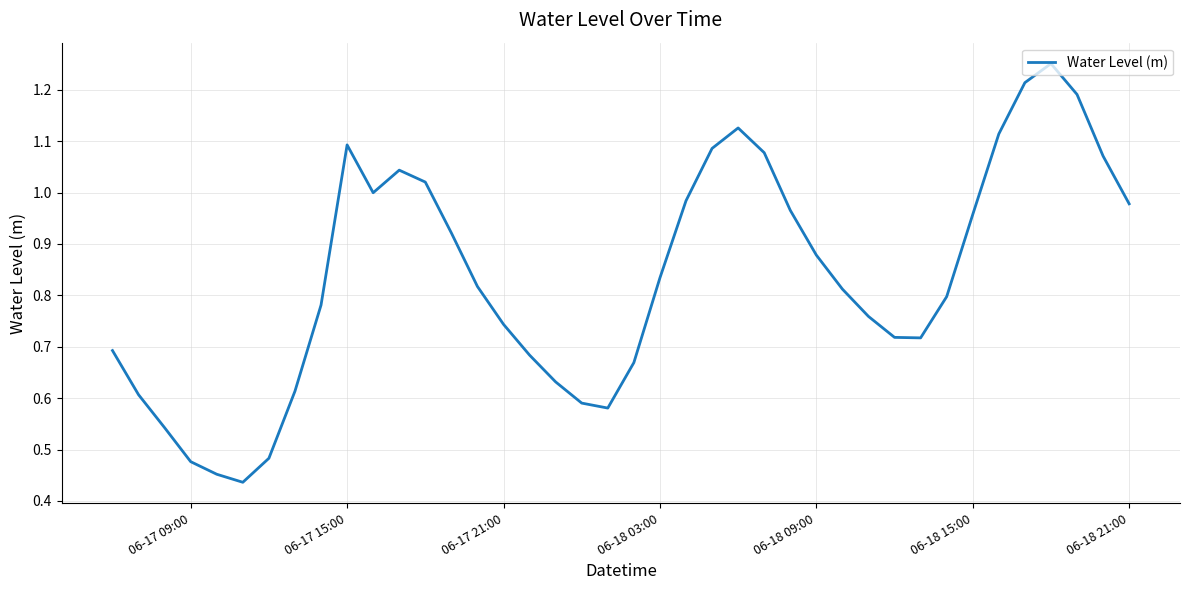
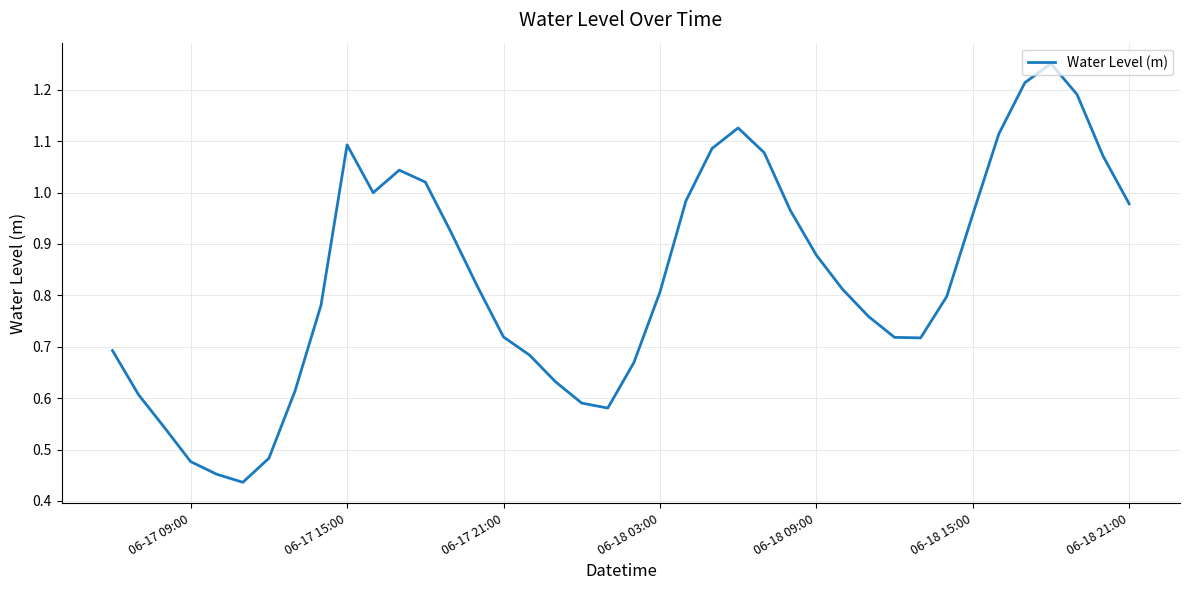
06-17 21:00: 0.74 -> 0.72
06-18 03:00: 0.83 -> 0.81
